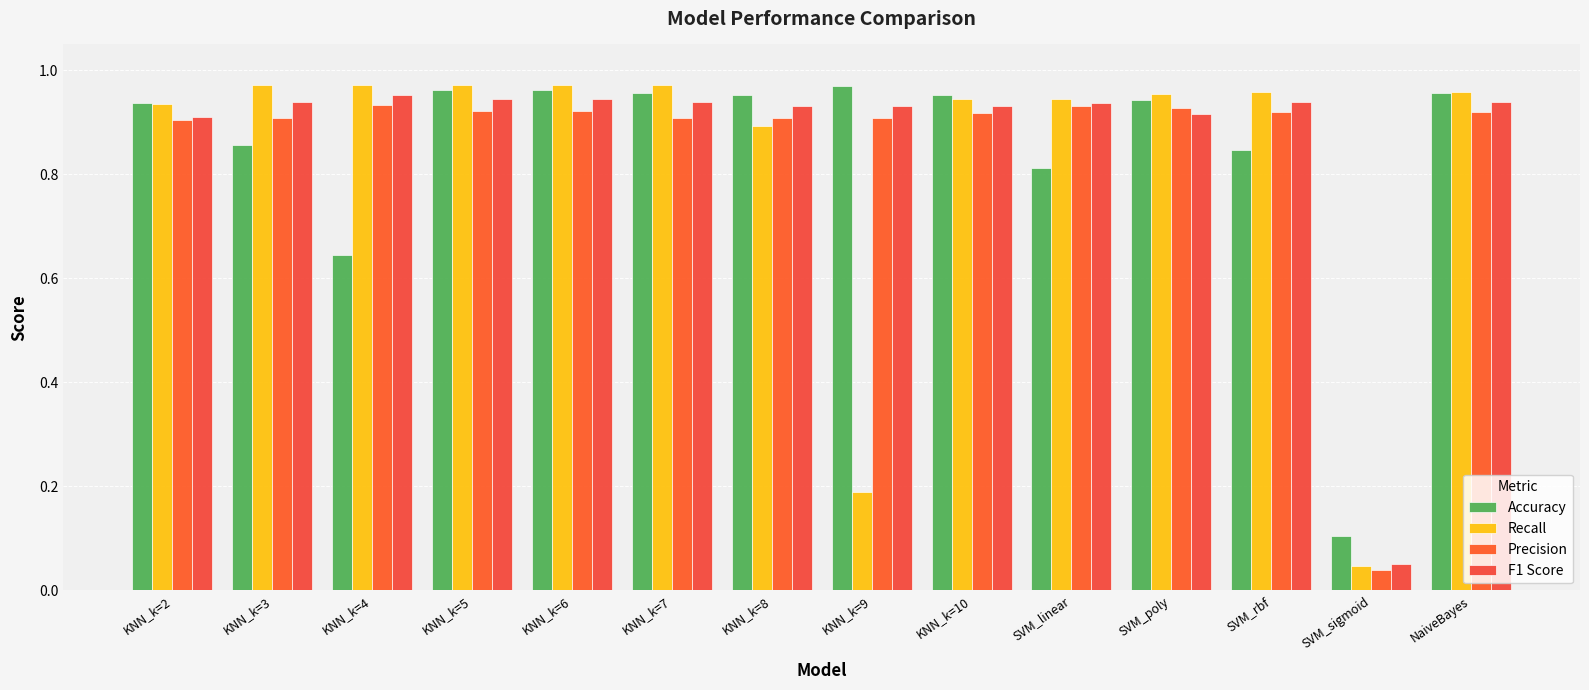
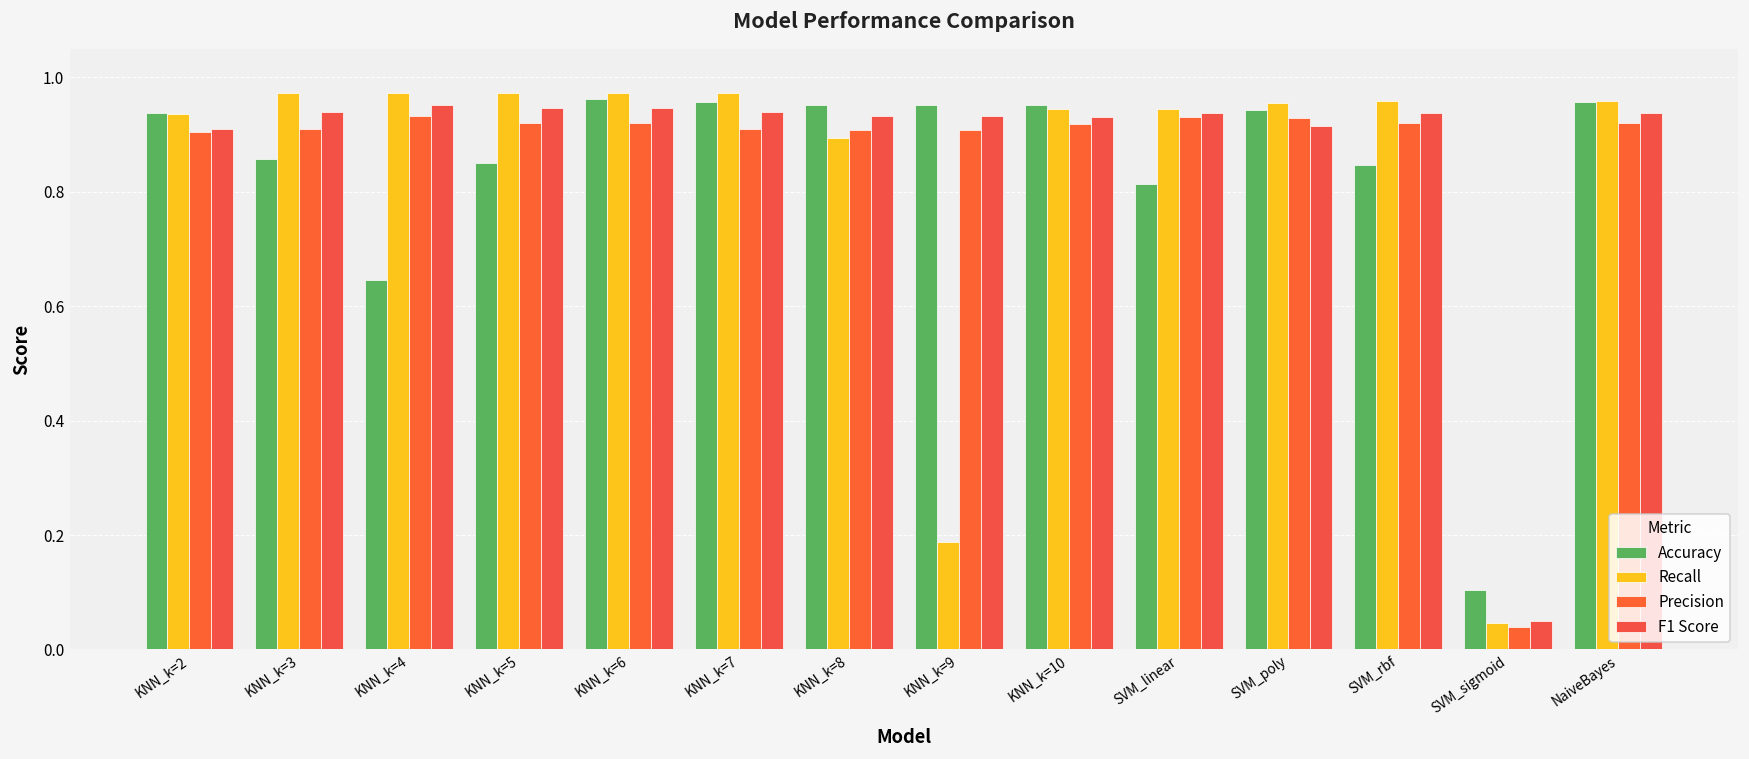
Accuracy, KNN_k=5: 0.96 -> 0.85
Accuracy, KNN_k=9: 0.97 -> 0.95
